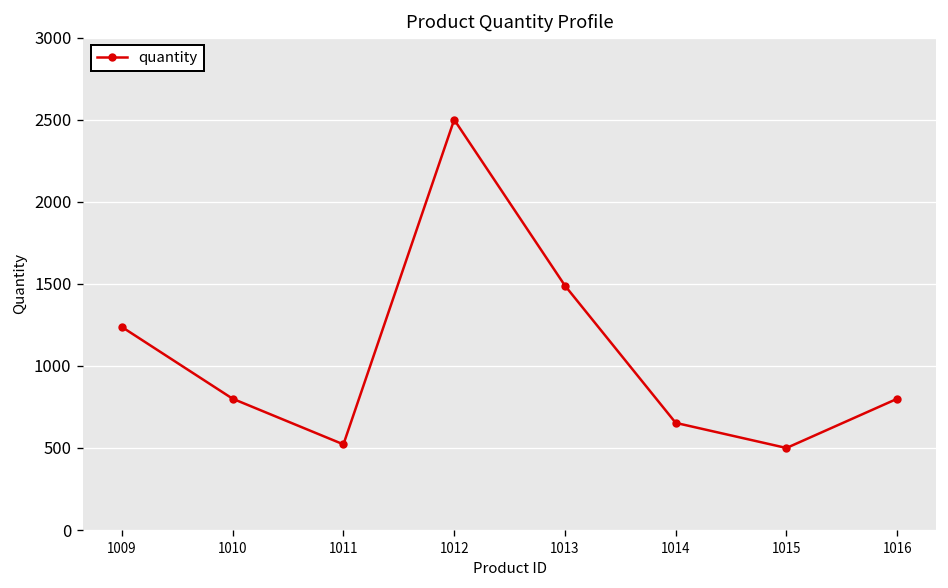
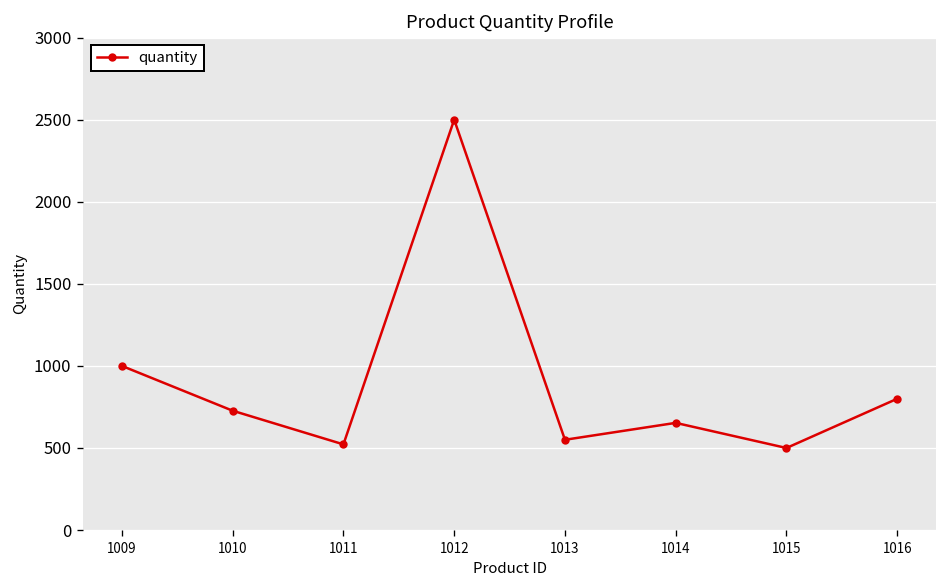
1009: 1240 -> 1000
1010: 800 -> 730
1013: 1490 -> 550
